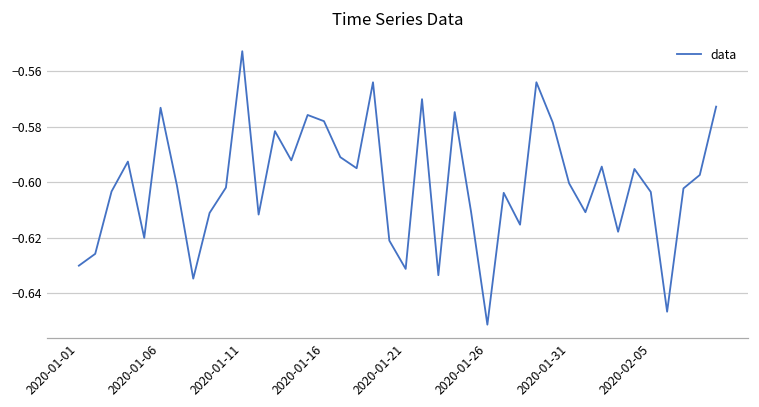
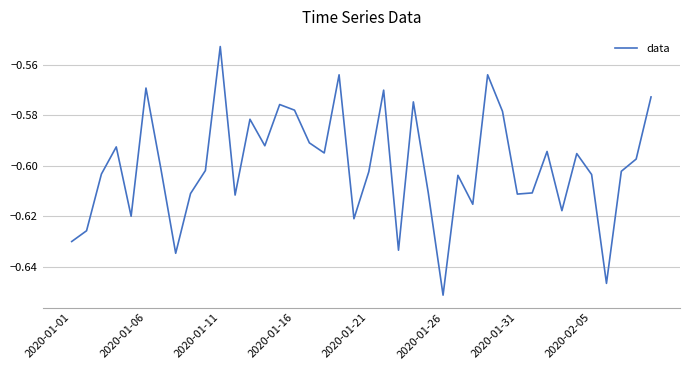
2020-01-06: -0.573 -> -0.569
2020-01-21: -0.631 -> -0.602
2020-01-31: -0.600 -> -0.611
